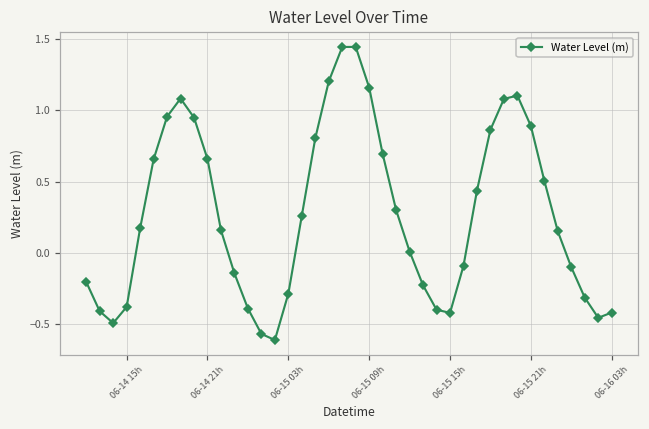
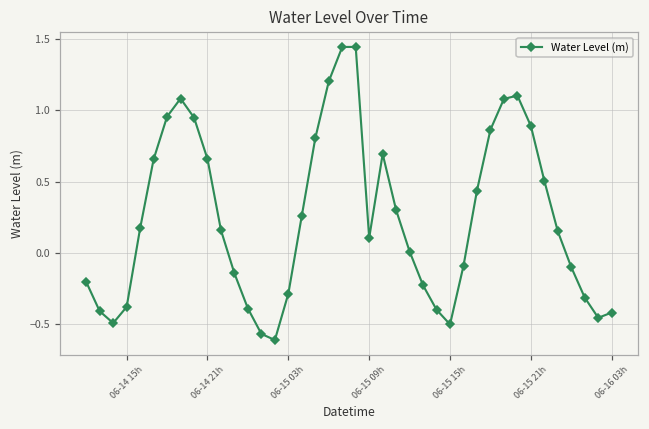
06-15 09h: 1.16 -> 0.10
06-15 15h: -0.42 -> -0.51
